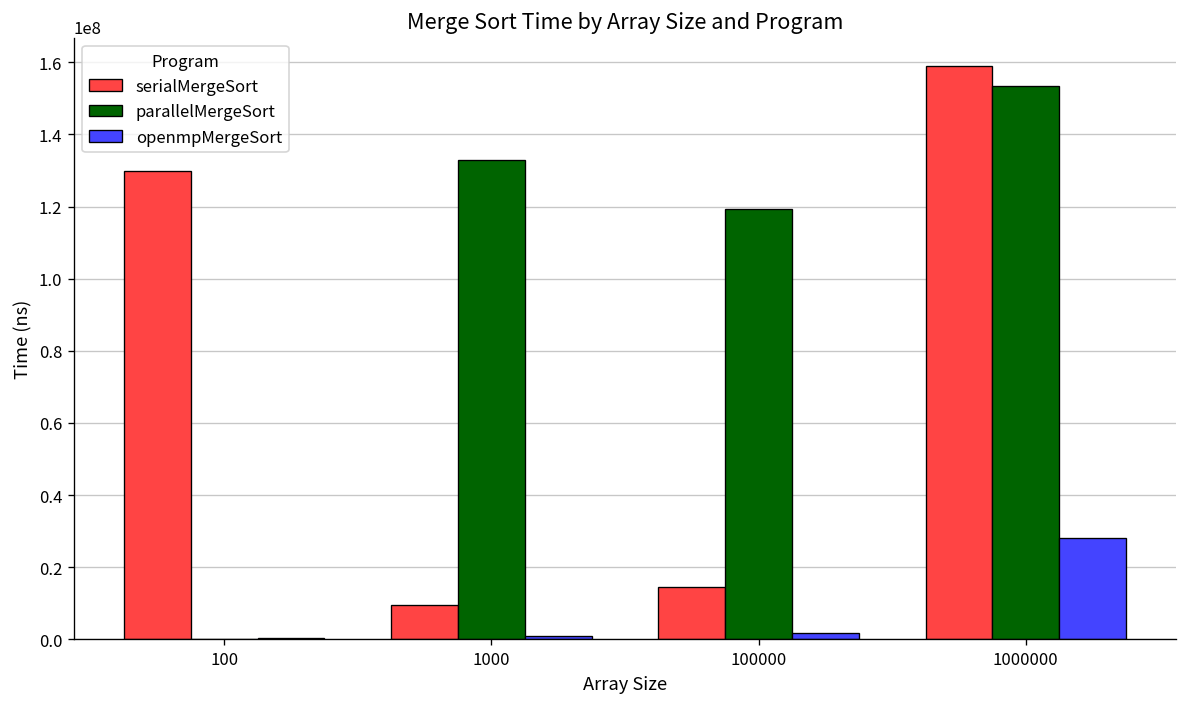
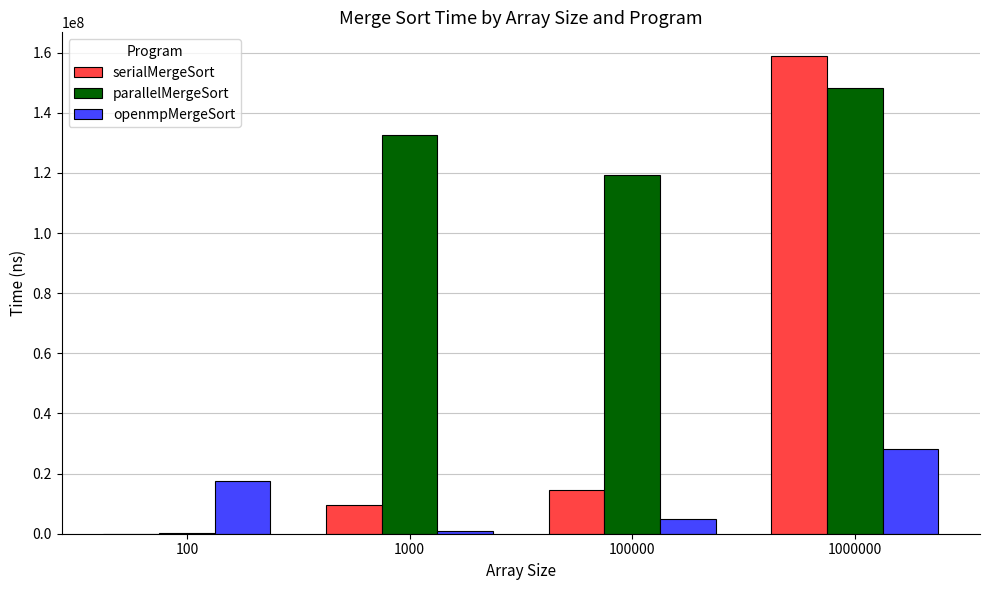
serialMergeSort, 100: 130000000 -> 0
openmpMergeSort, 100: 0 -> 17000000
openmpMergeSort, 100000: 2000000 -> 5000000
parallelMergeSort, 1000000: 154000000 -> 148000000
